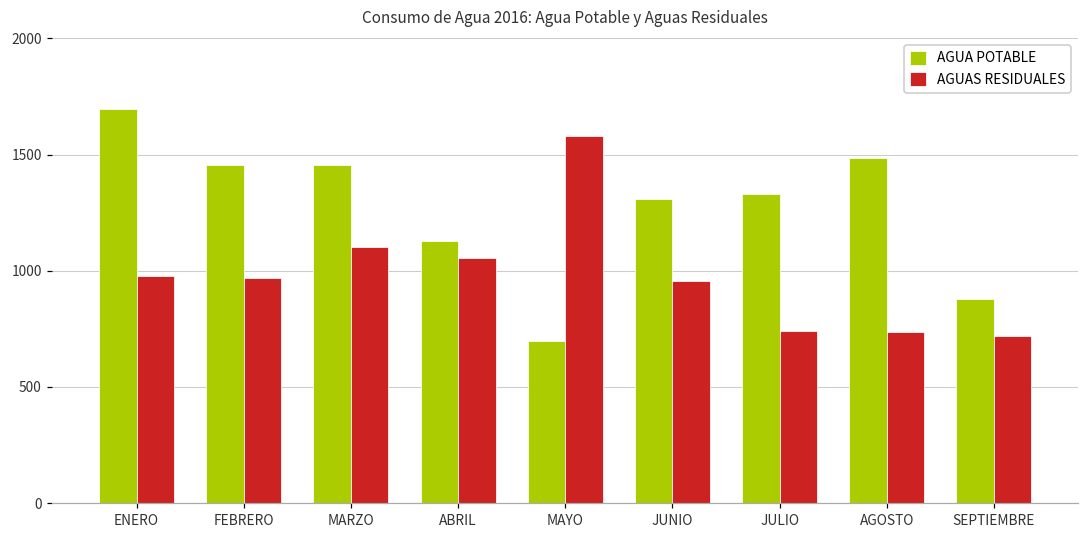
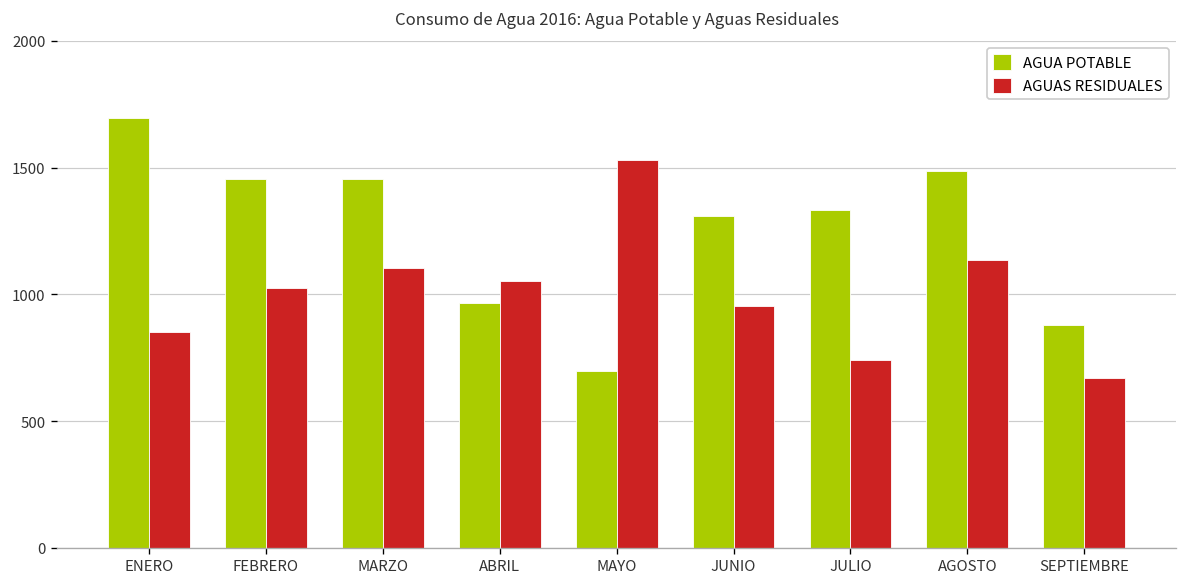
AGUAS RESIDUALES, ENERO: 980 -> 850
AGUAS RESIDUALES, FEBRERO: 970 -> 1020
AGUA POTABLE, ABRIL: 1130 -> 970
AGUAS RESIDUALES, MAYO: 1580 -> 1530
AGUAS RESIDUALES, AGOSTO: 740 -> 1140
AGUAS RESIDUALES, SEPTIEMBRE: 720 -> 670
